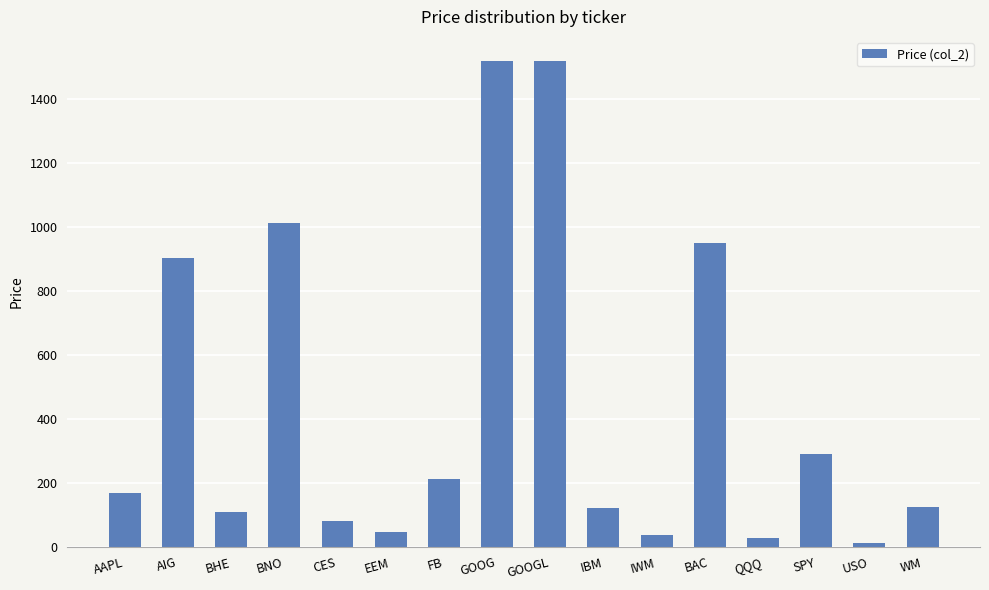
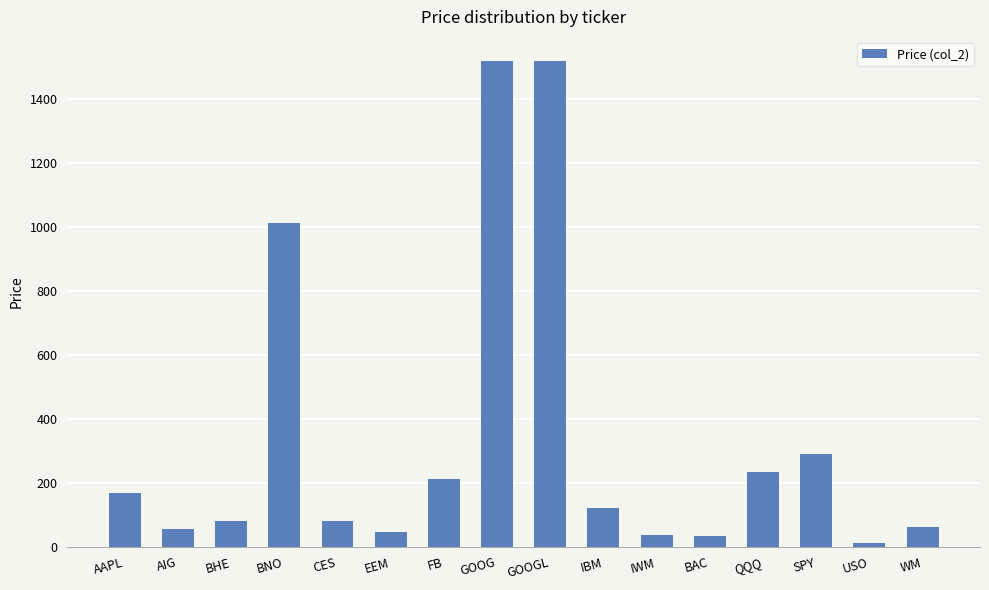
AIG: 900 -> 50
BHE: 110 -> 80
BAC: 950 -> 30
QQQ: 30 -> 230
WM: 130 -> 60
